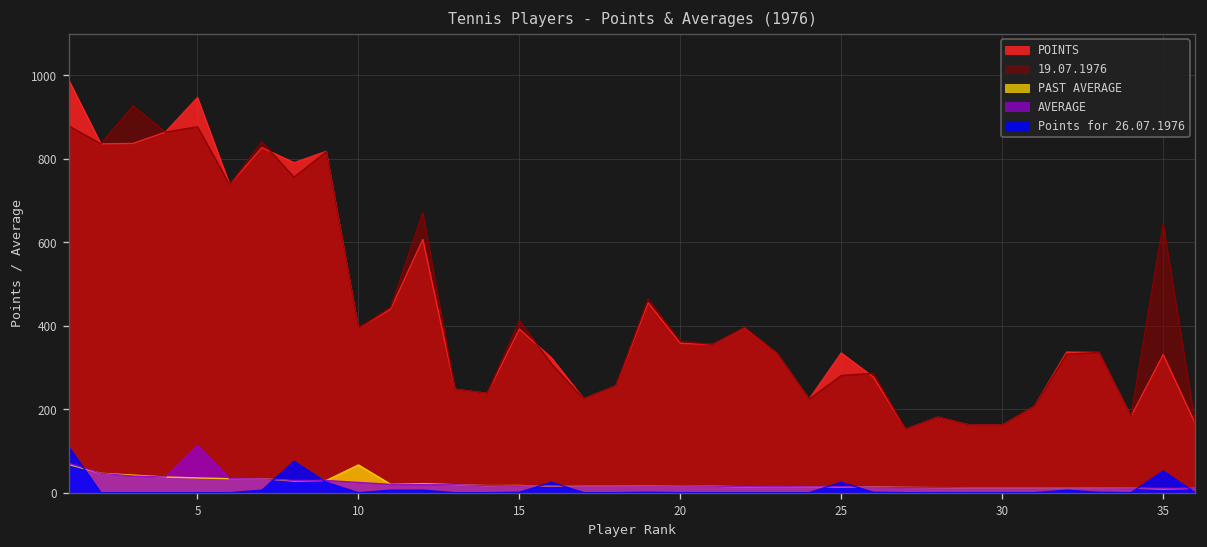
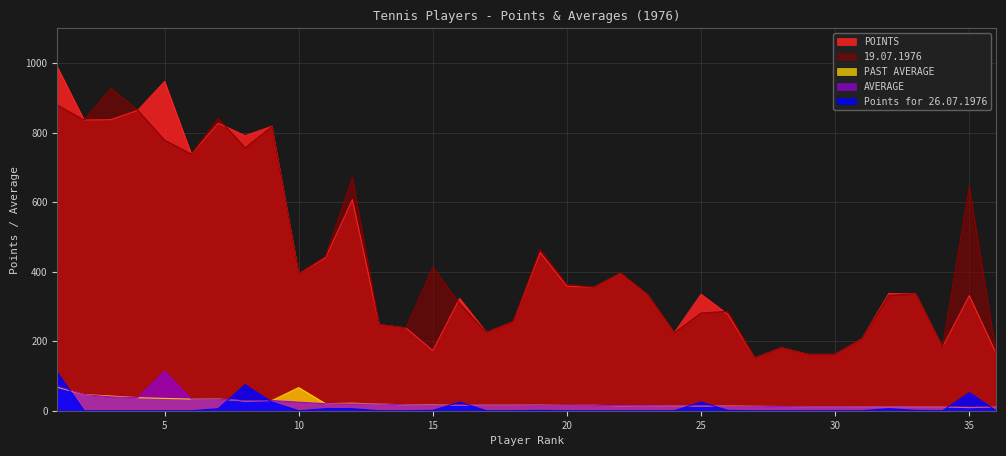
19.07.1976, 5: 880 -> 780
POINTS, 15: 390 -> 170
